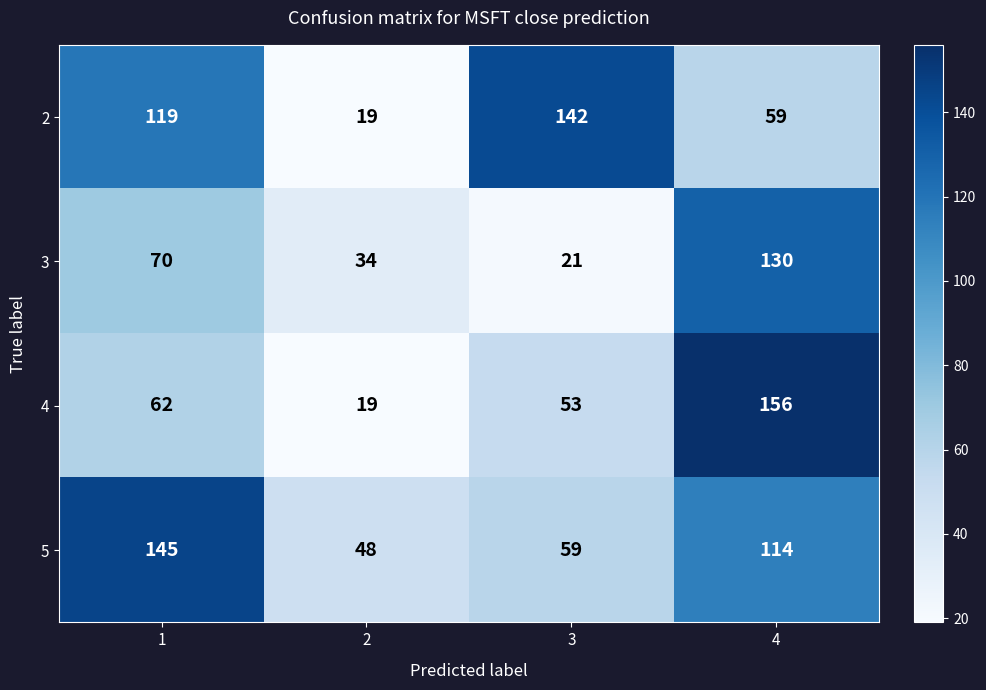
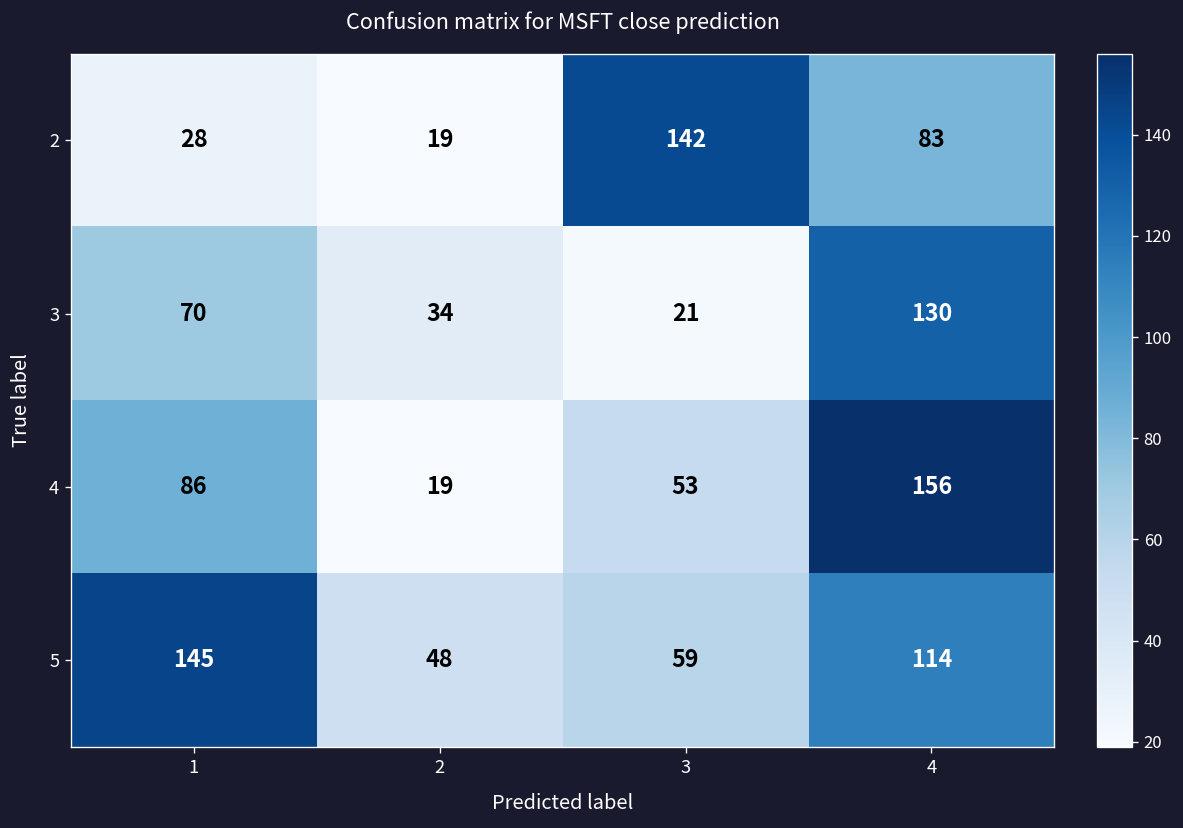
2, 1: 119 -> 28
2, 4: 59 -> 83
4, 1: 62 -> 86
